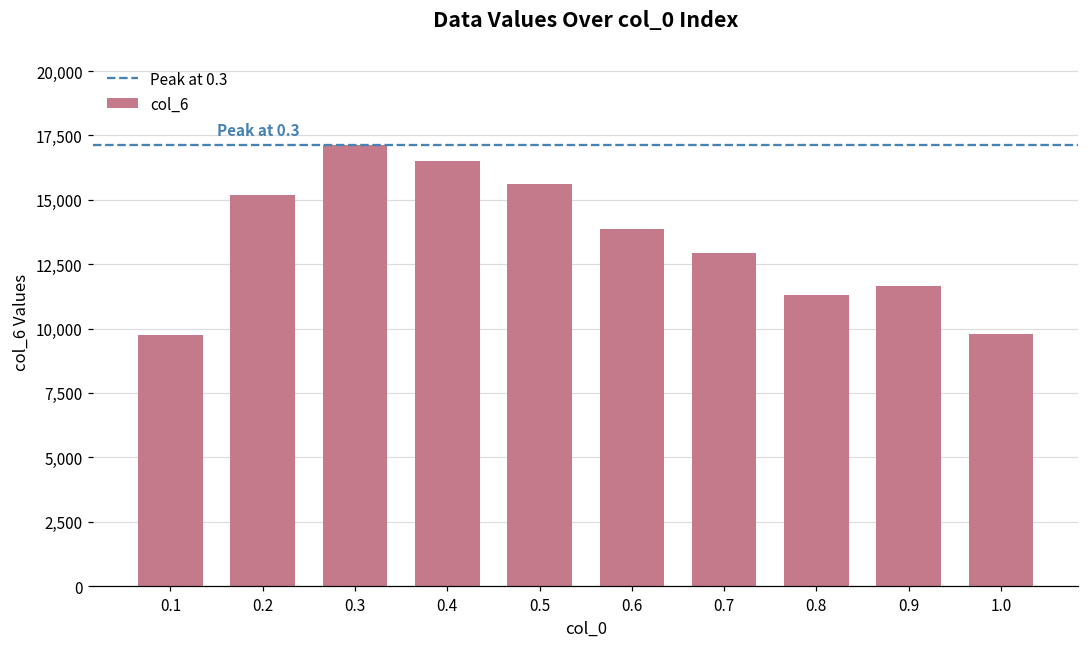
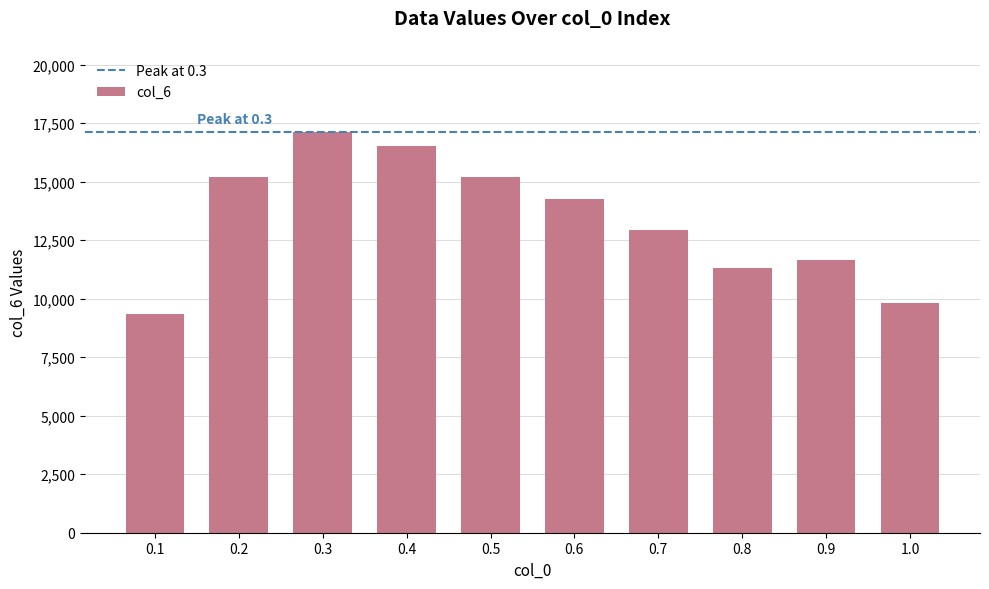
0.1: 9,700 -> 9,300
0.5: 15,600 -> 15,200
0.6: 13,900 -> 14,200
